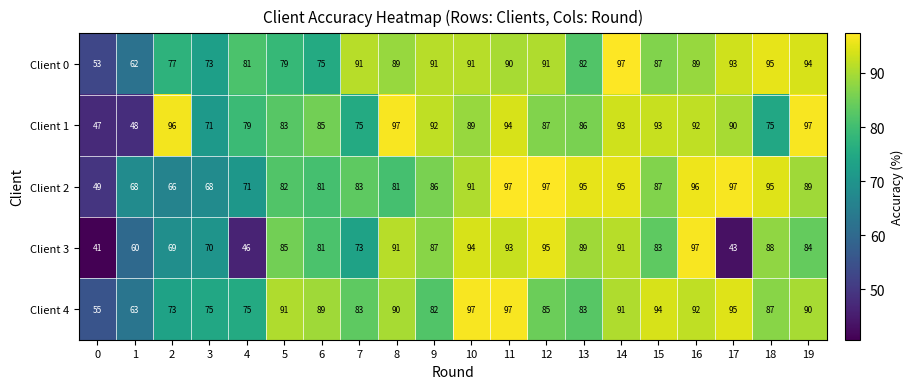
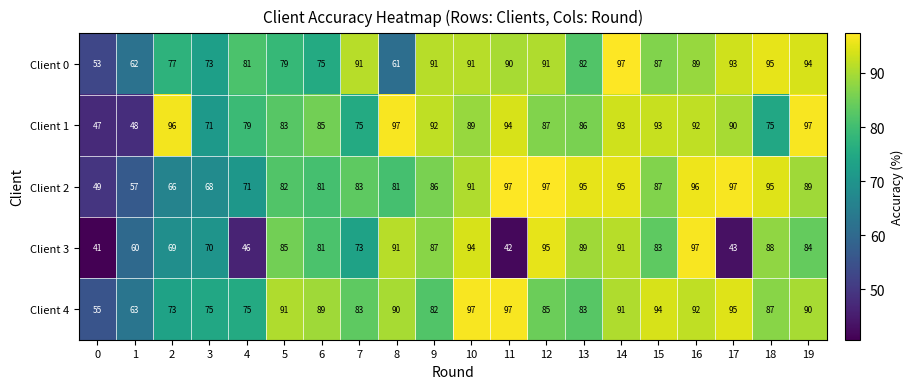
Client 0, 8: 89 -> 61
Client 2, 1: 68 -> 57
Client 3, 11: 93 -> 42
